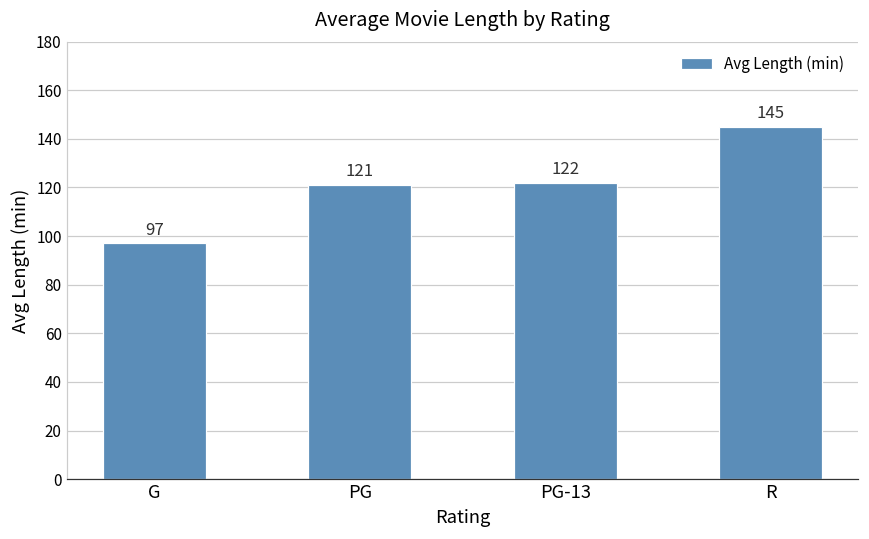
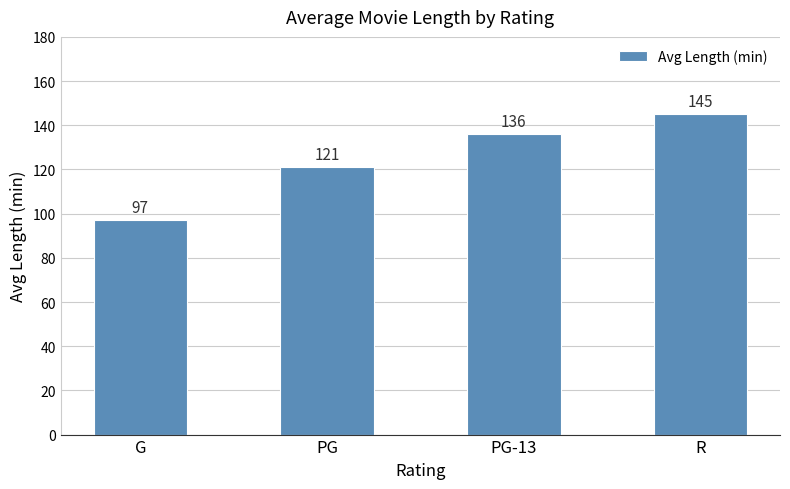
PG-13: 122 -> 136
